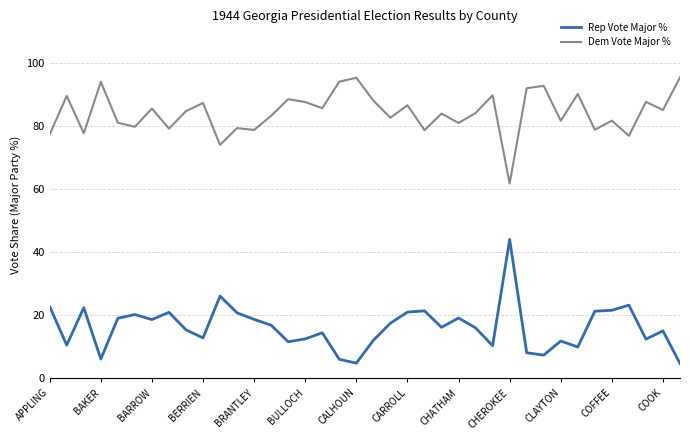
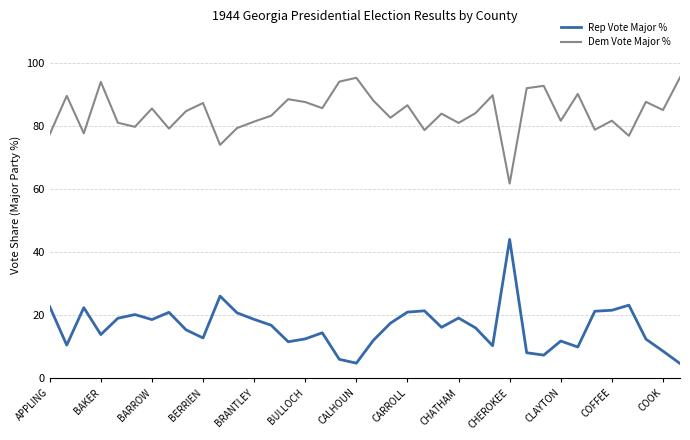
Rep Vote Major %, BAKER: 6 -> 14
Dem Vote Major %, BRANTLEY: 79 -> 81
Rep Vote Major %, COOK: 15 -> 9
